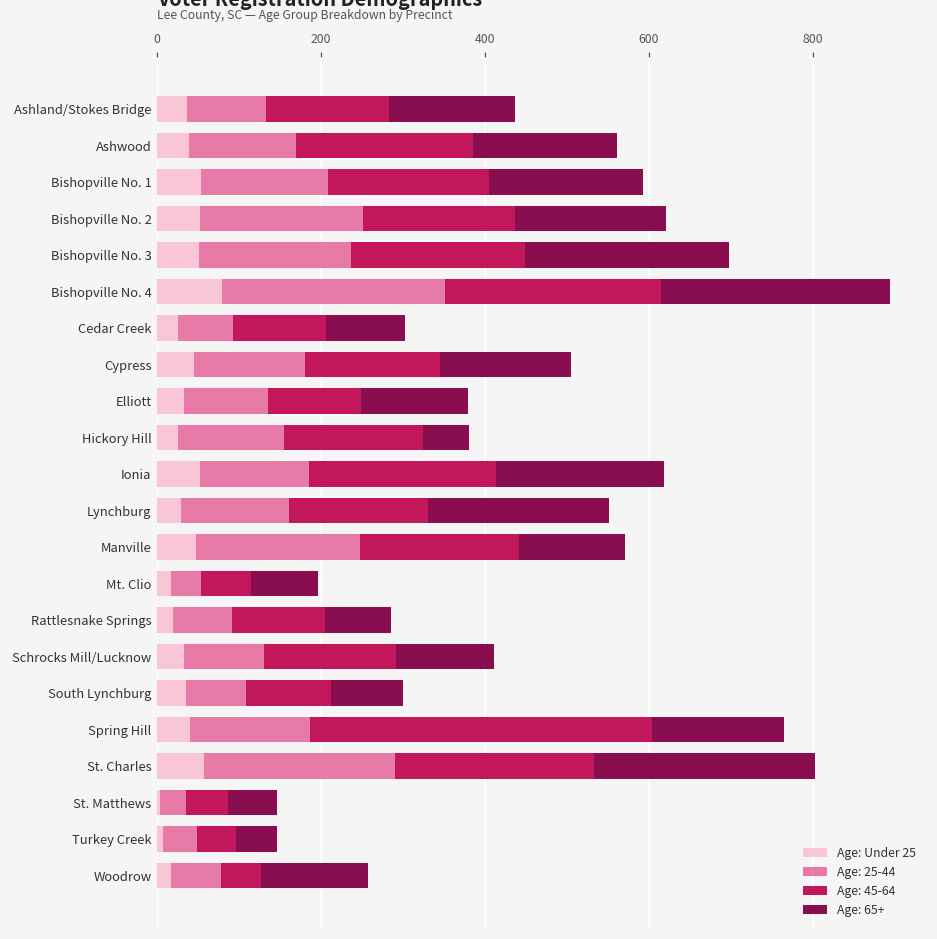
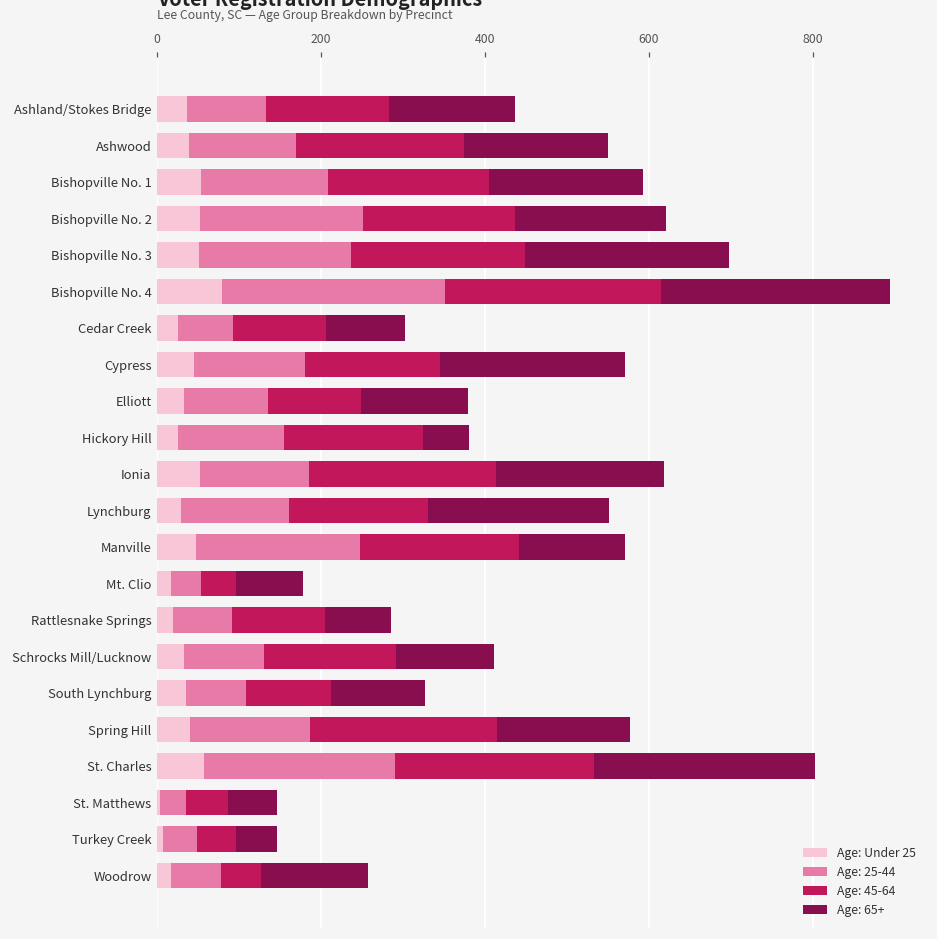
Age: 45-64, Ashwood: 220 -> 200
Age: 65+, Cypress: 160 -> 230
Age: 45-64, Mt. Clio: 60 -> 40
Age: 65+, South Lynchburg: 90 -> 120
Age: 45-64, Spring Hill: 420 -> 230
